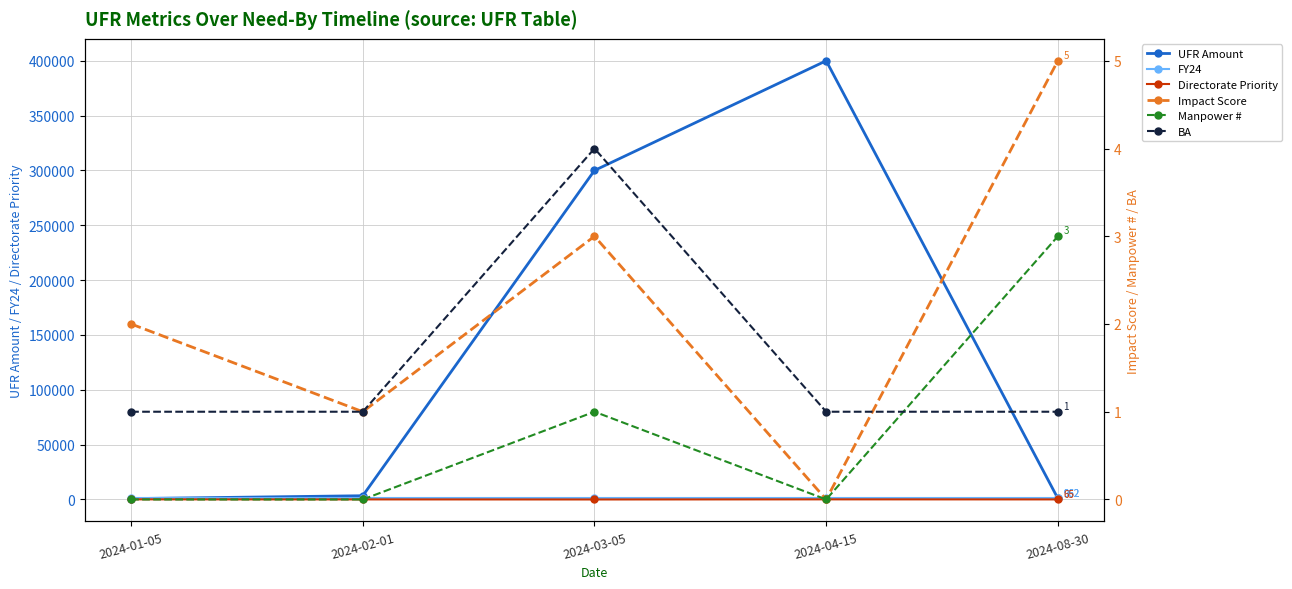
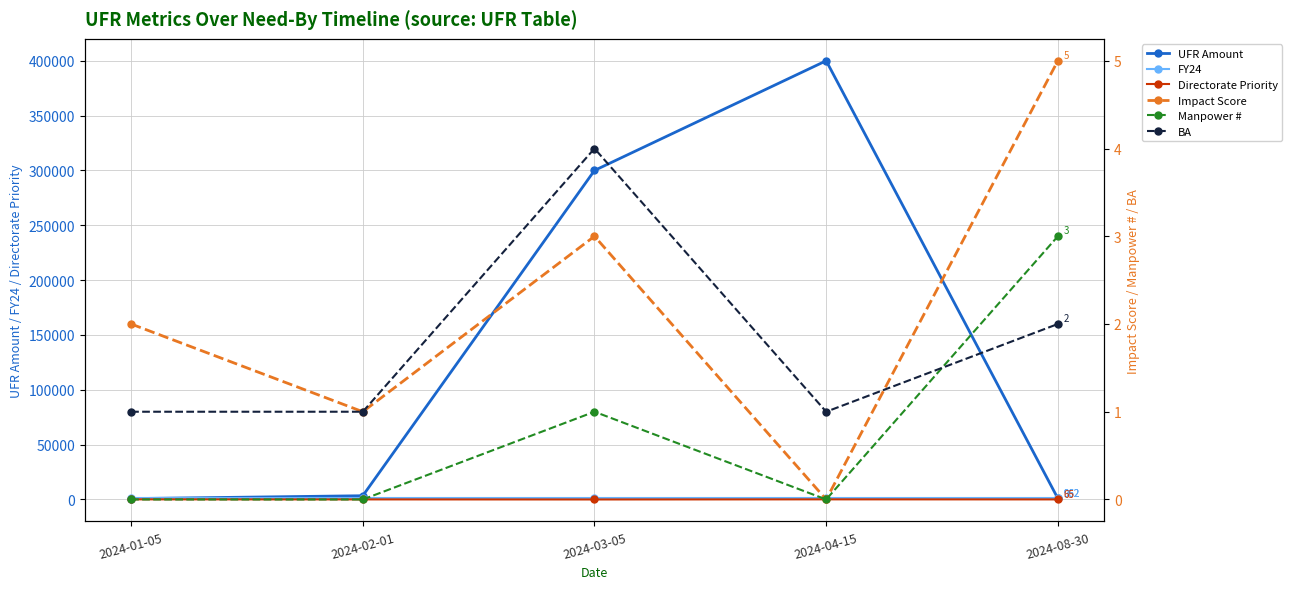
BA, 2024-08-30: 1 -> 2
